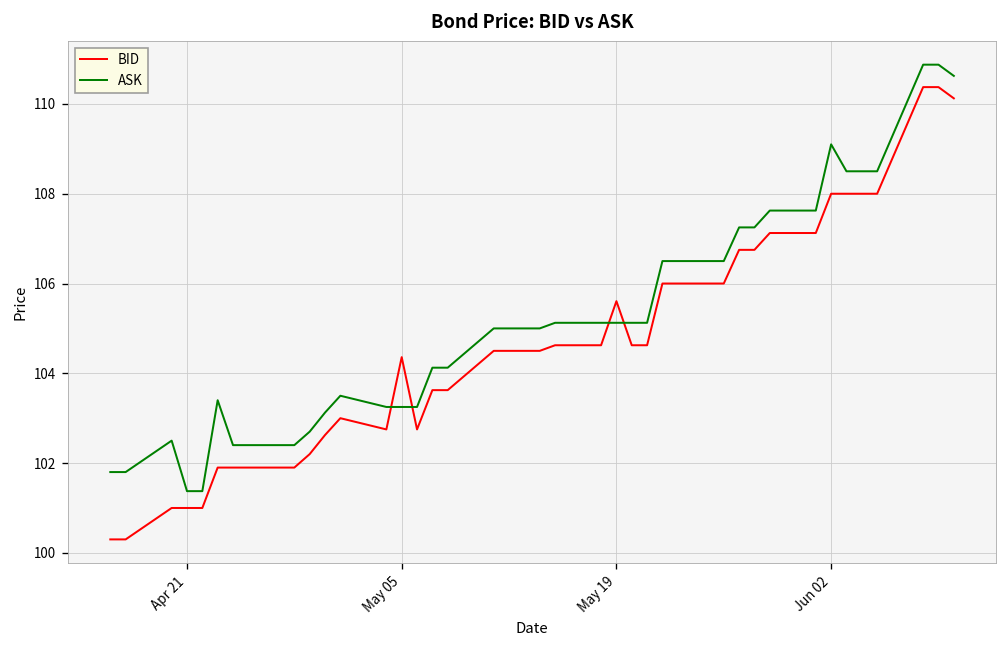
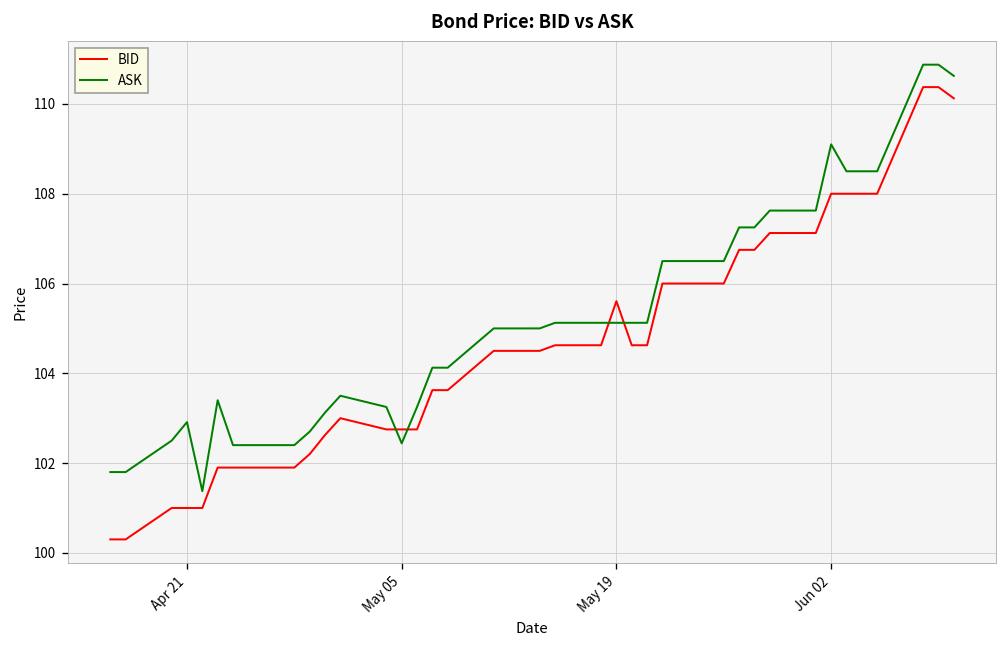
ASK, Apr 21: 101.4 -> 102.9
BID, May 05: 104.4 -> 102.8
ASK, May 05: 103.3 -> 102.4
